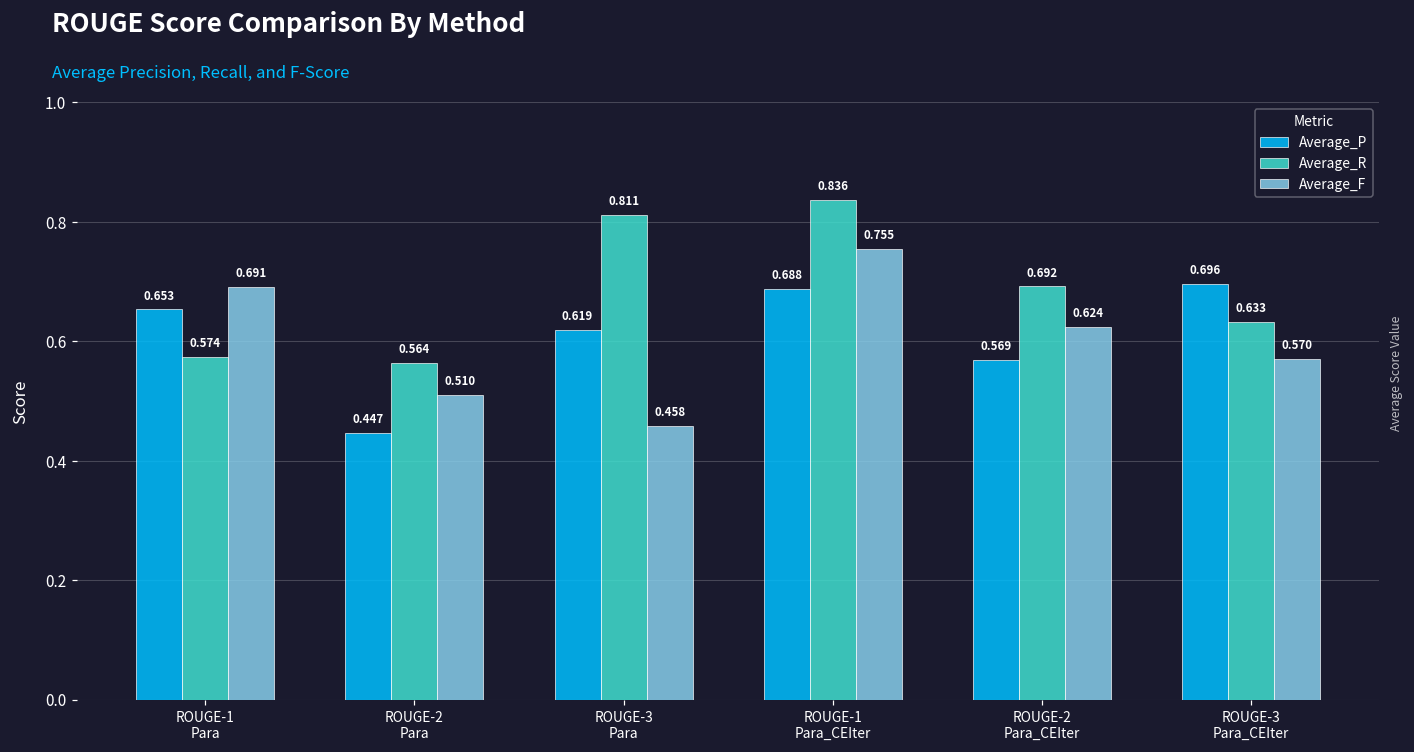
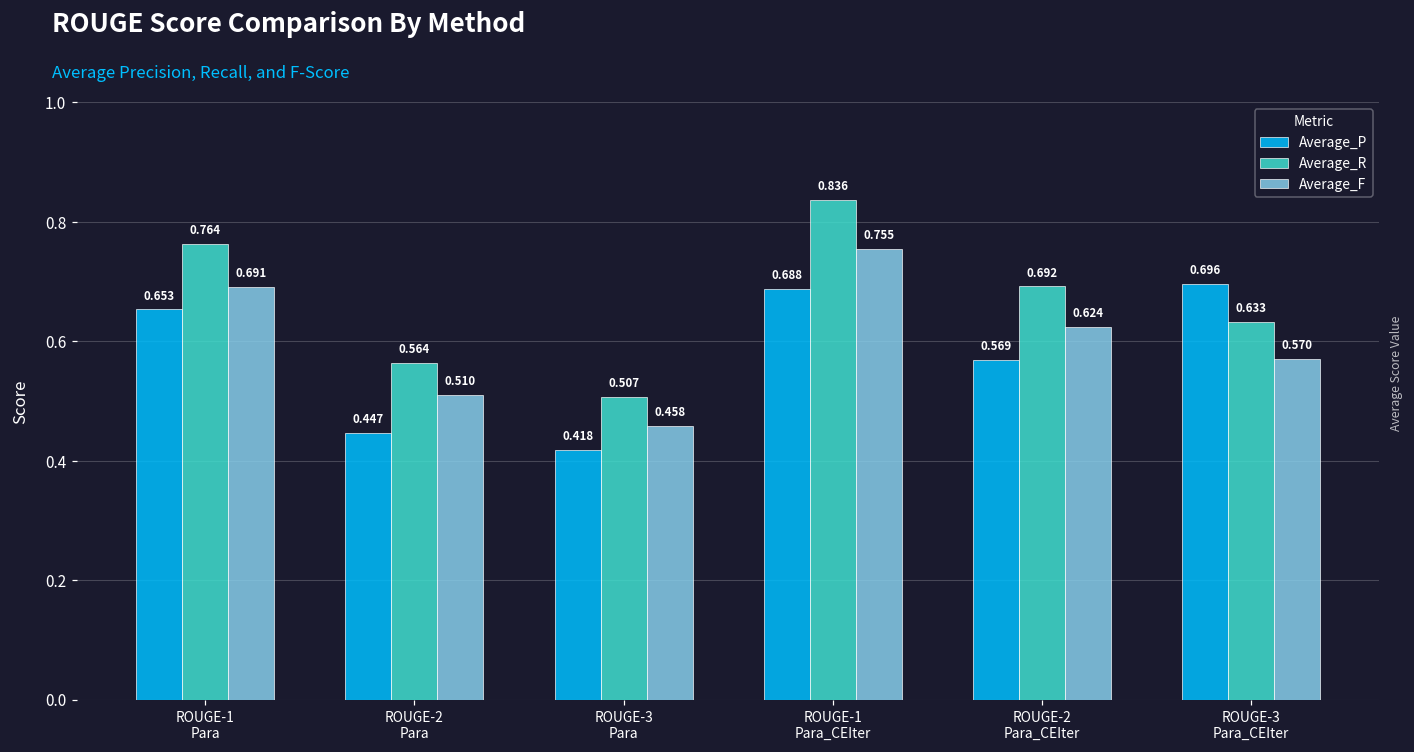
Average_R, ROUGE-1 Para: 0.574 -> 0.764
Average_P, ROUGE-3 Para: 0.619 -> 0.418
Average_R, ROUGE-3 Para: 0.811 -> 0.507
